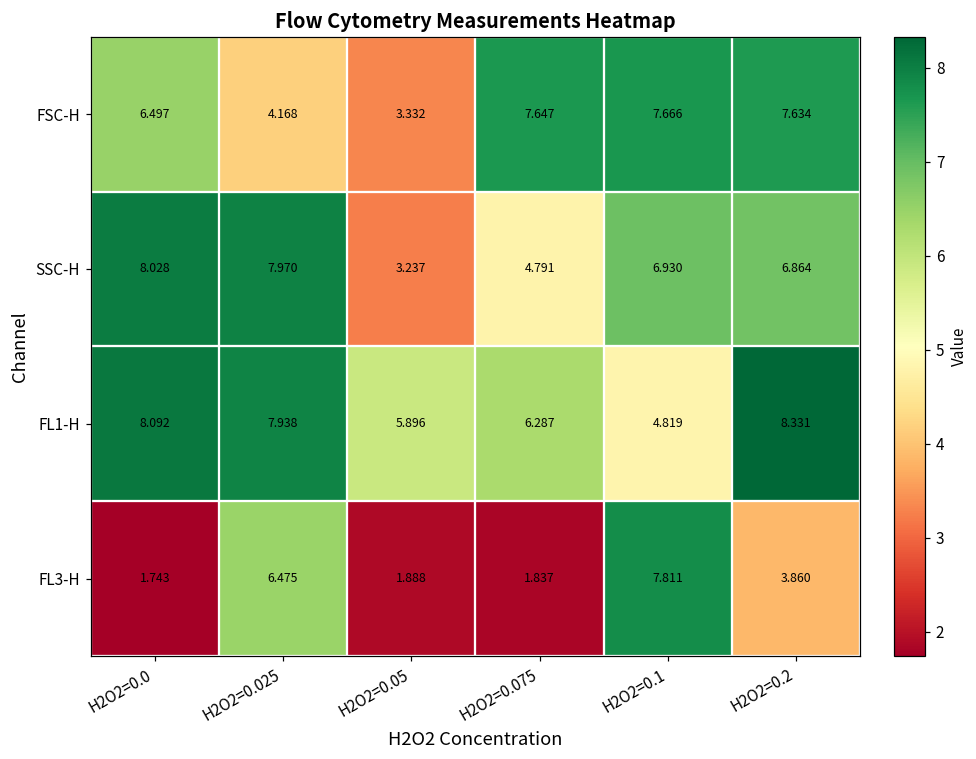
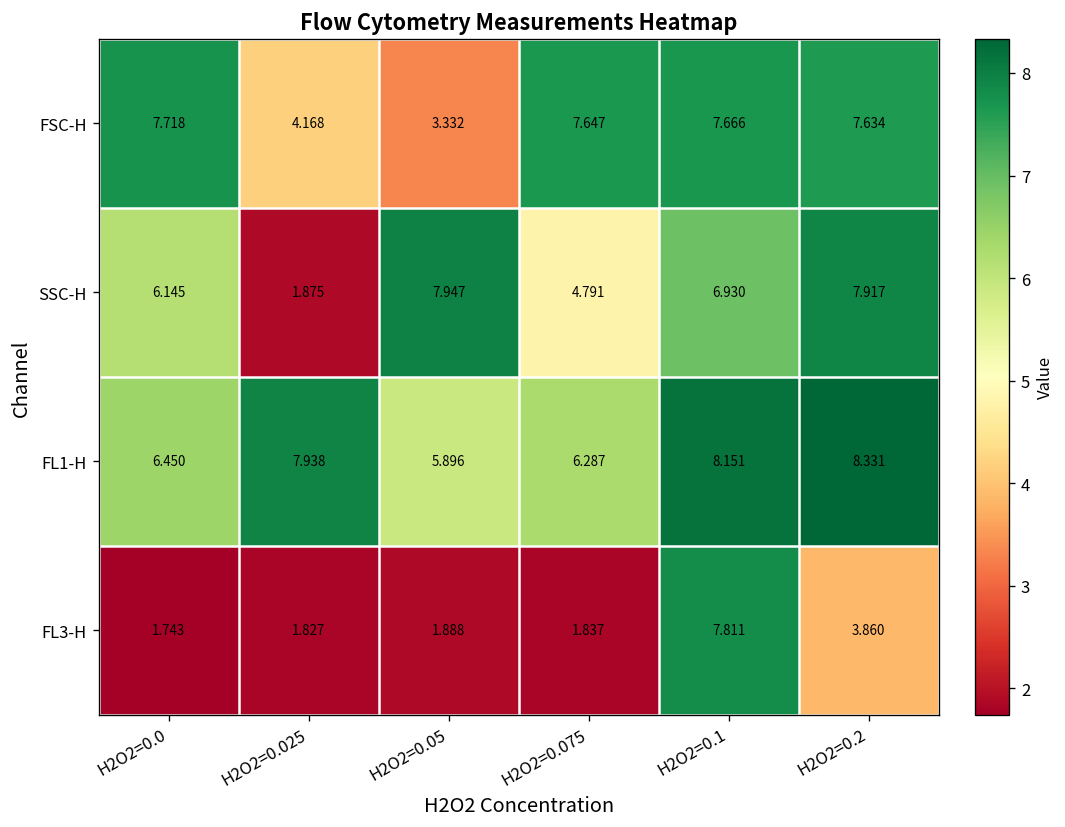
FSC-H, H2O2=0.0: 6.497 -> 7.718
SSC-H, H2O2=0.0: 8.028 -> 6.145
SSC-H, H2O2=0.025: 7.970 -> 1.875
SSC-H, H2O2=0.05: 3.237 -> 7.947
SSC-H, H2O2=0.2: 6.864 -> 7.917
FL1-H, H2O2=0.0: 8.092 -> 6.450
FL1-H, H2O2=0.1: 4.819 -> 8.151
FL3-H, H2O2=0.025: 6.475 -> 1.827
